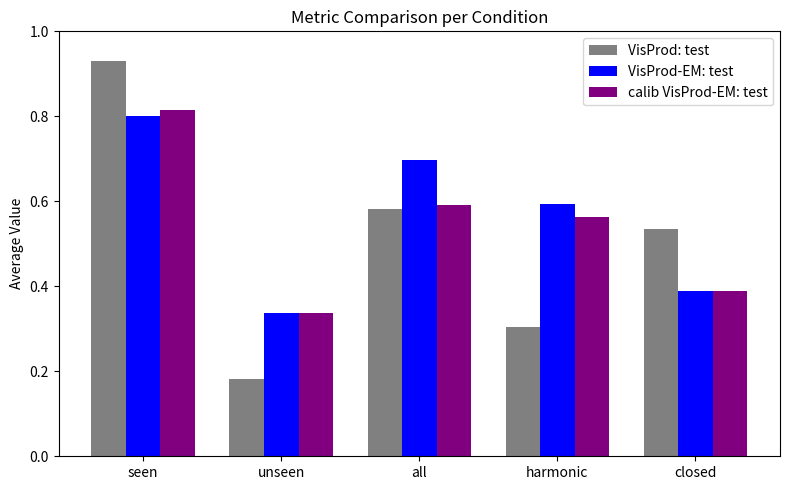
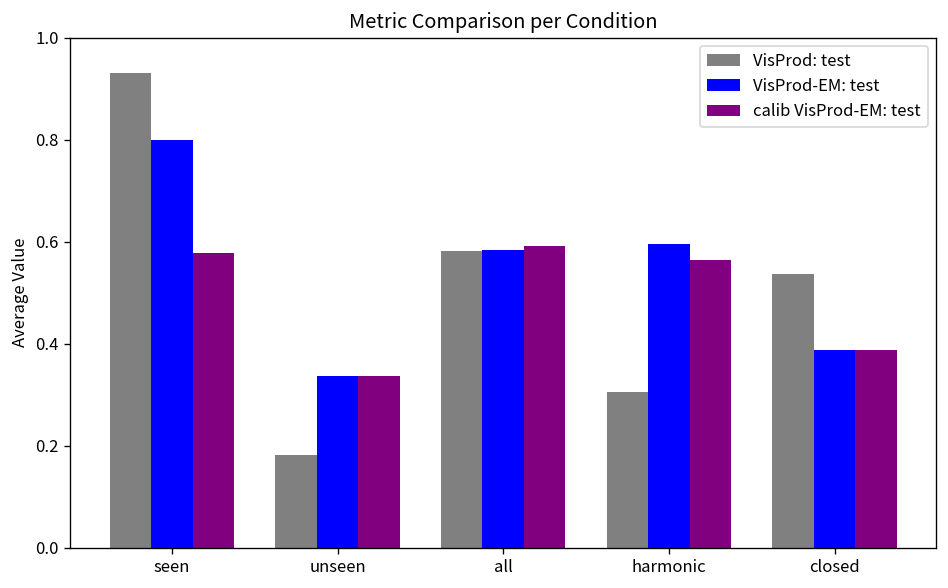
calib VisProd-EM: test, seen: 0.81 -> 0.58
VisProd-EM: test, all: 0.70 -> 0.58
